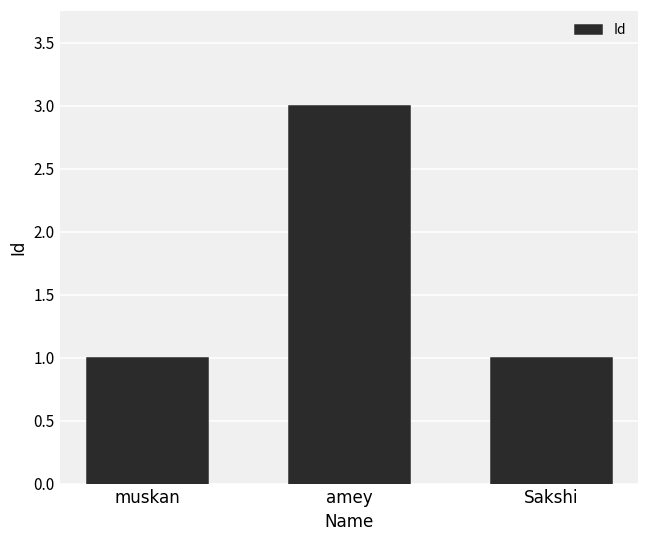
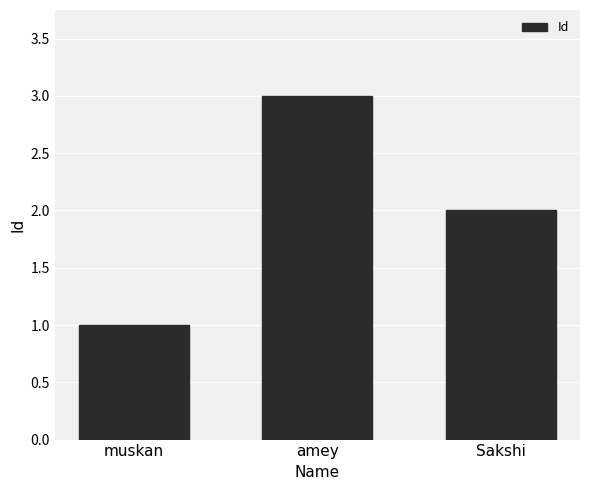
Sakshi: 1 -> 2
